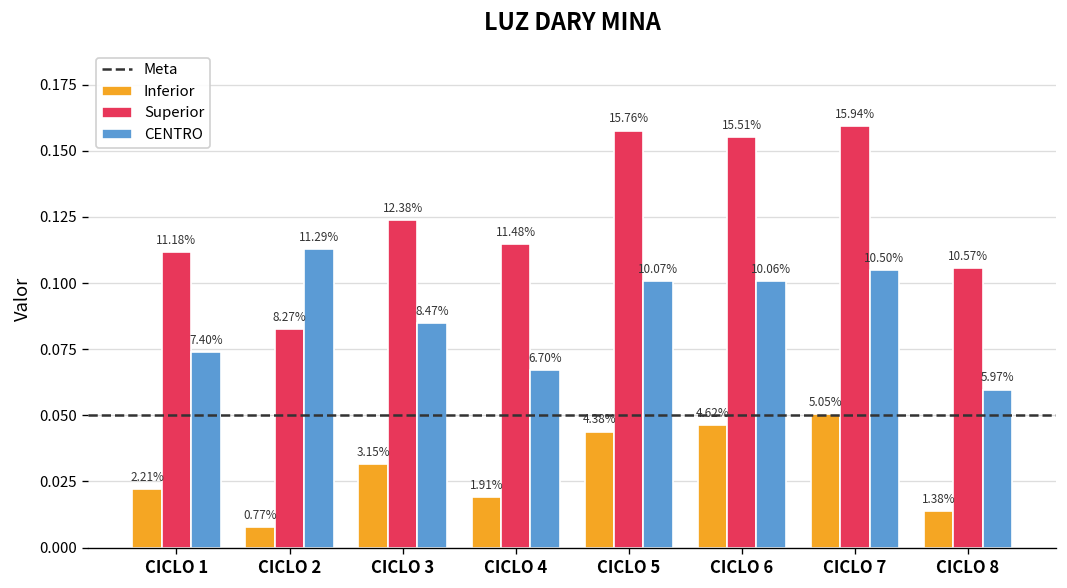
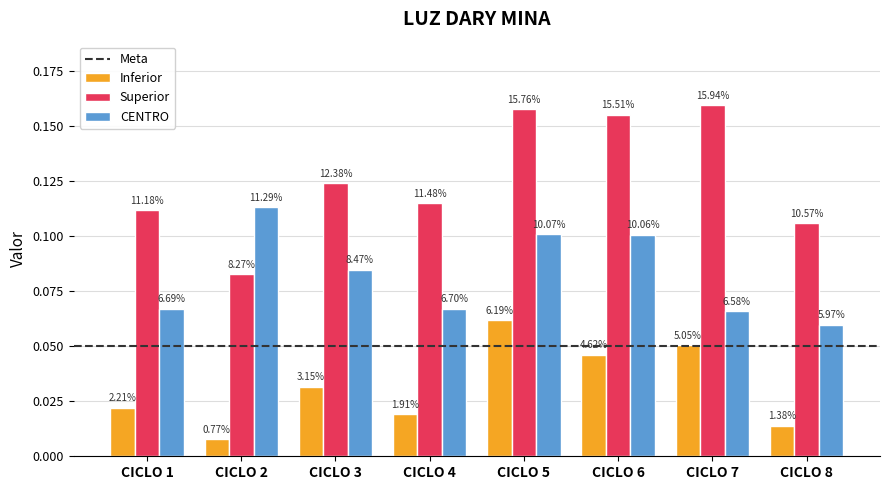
CENTRO, CICLO 1: 7.40% -> 6.69%
Inferior, CICLO 5: 4.38% -> 6.19%
CENTRO, CICLO 7: 10.50% -> 6.58%
